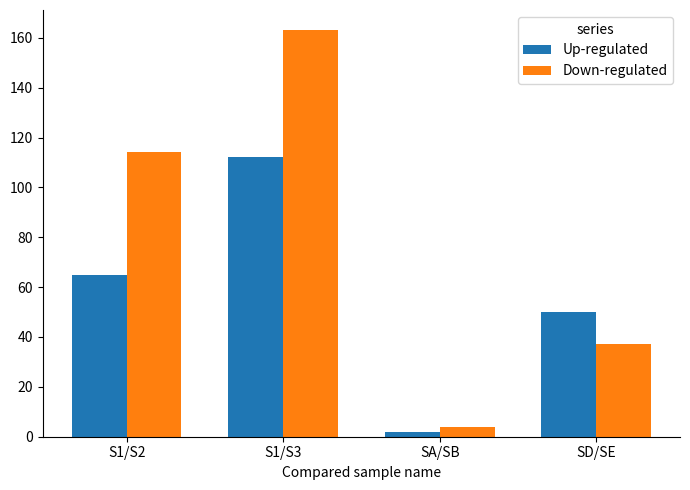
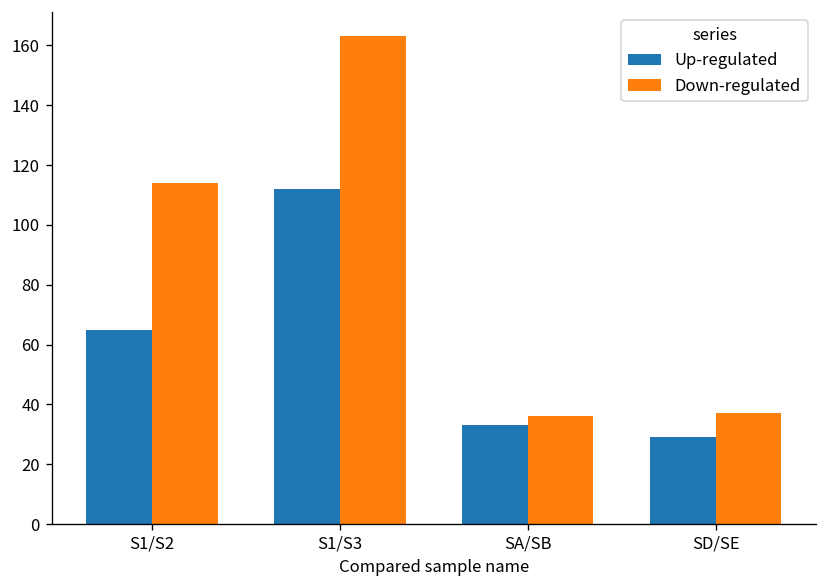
Up-regulated, SA/SB: 2 -> 33
Down-regulated, SA/SB: 4 -> 36
Up-regulated, SD/SE: 50 -> 29
